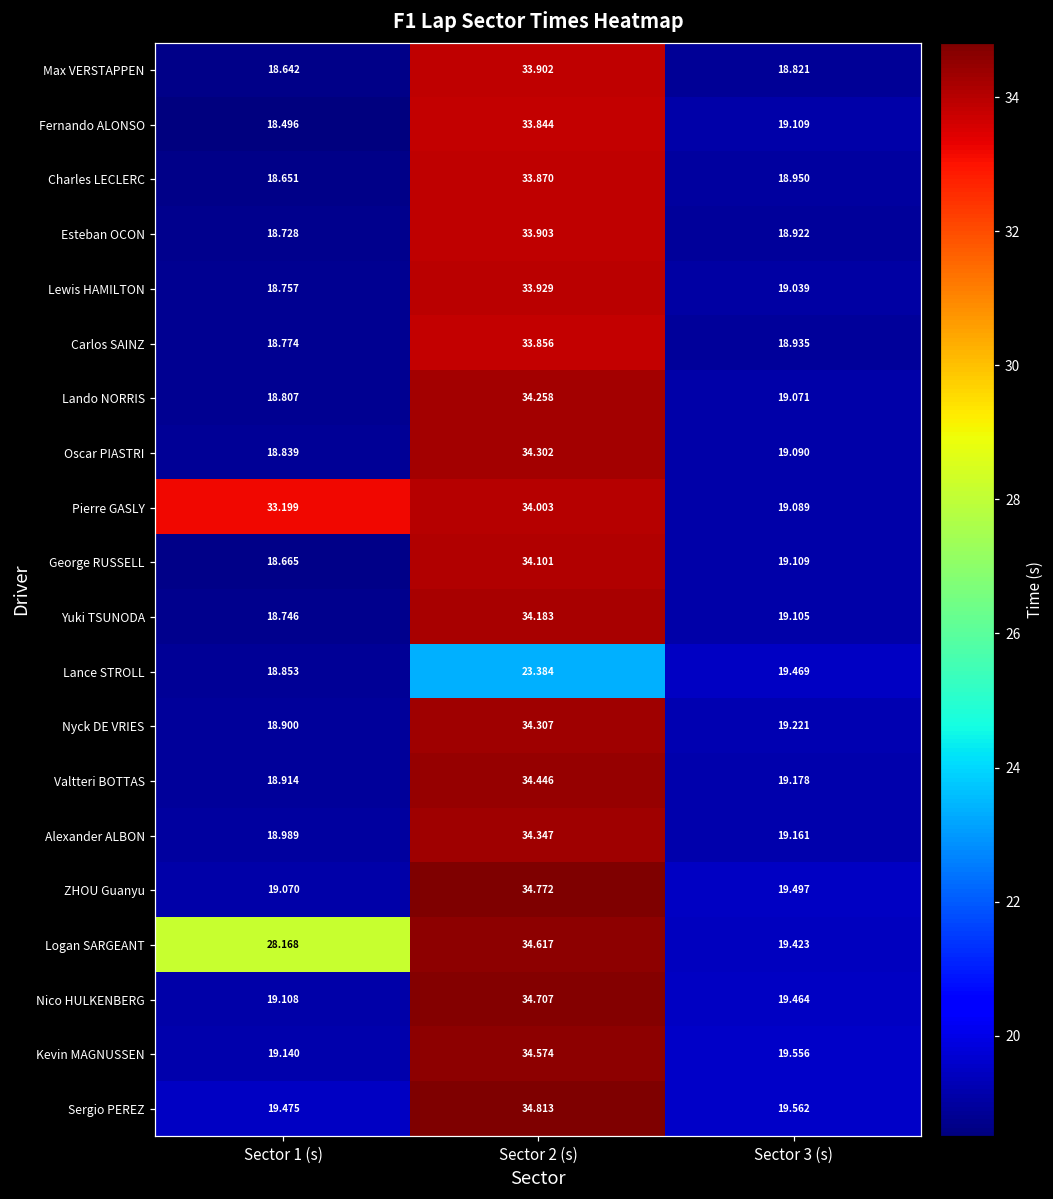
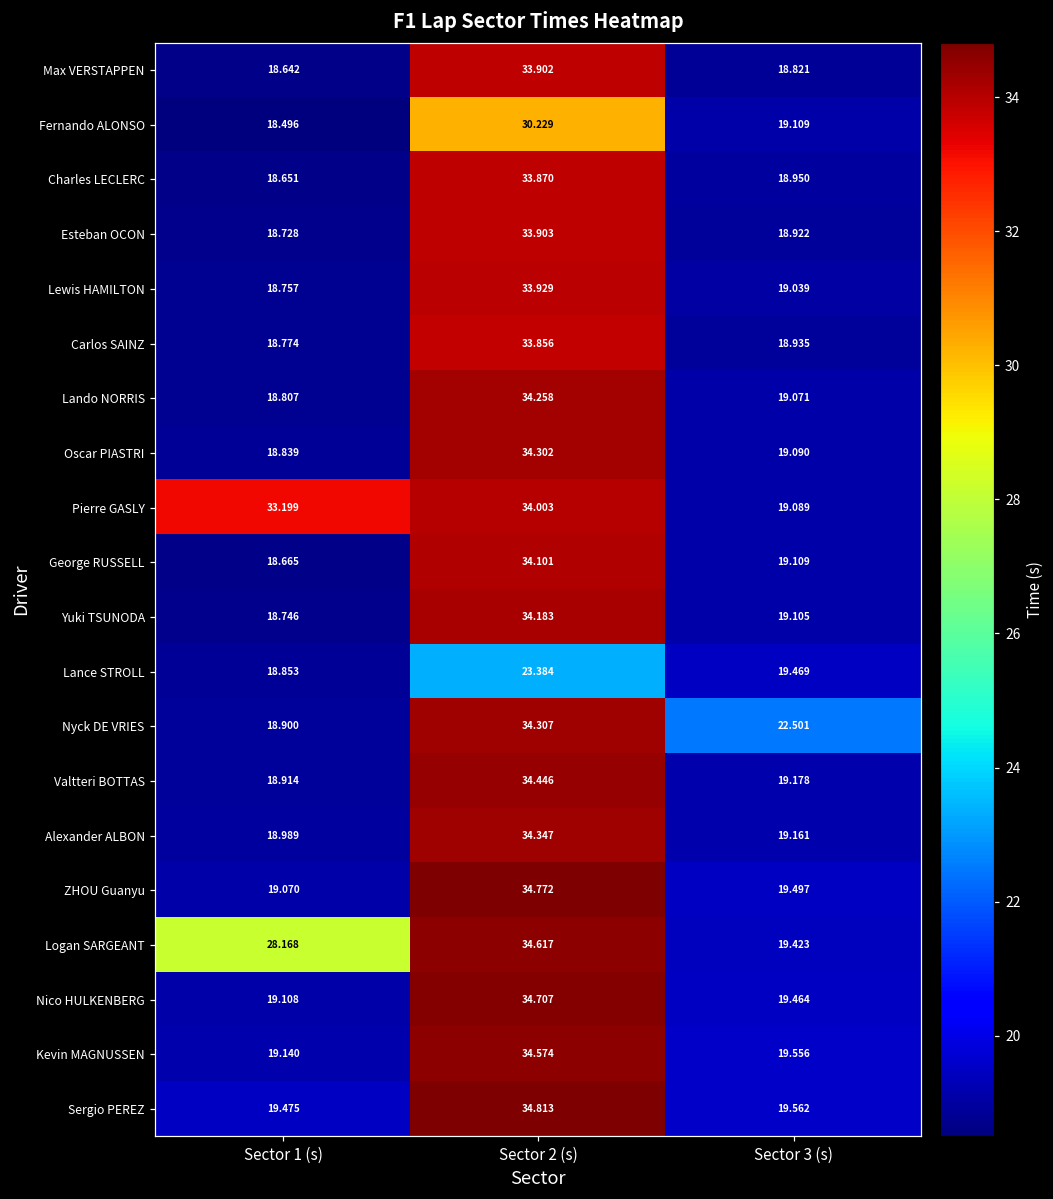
Fernando ALONSO, Sector 2 (s): 33.844 -> 30.229
Nyck DE VRIES, Sector 3 (s): 19.221 -> 22.501
